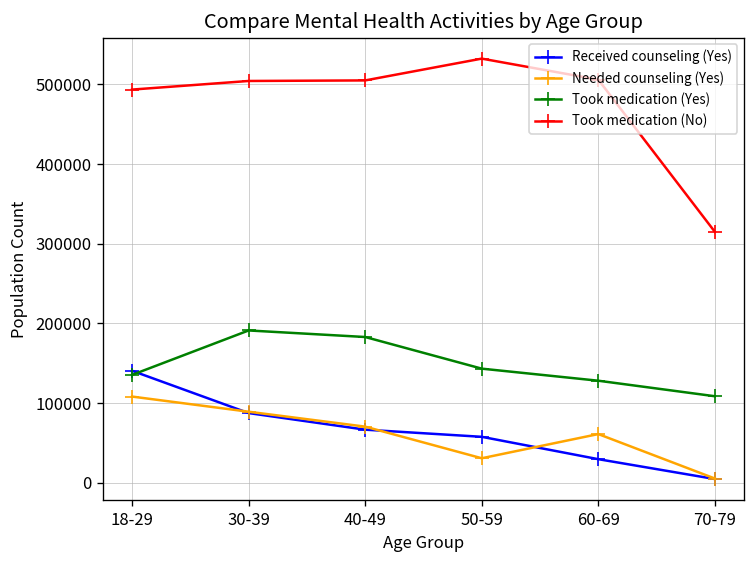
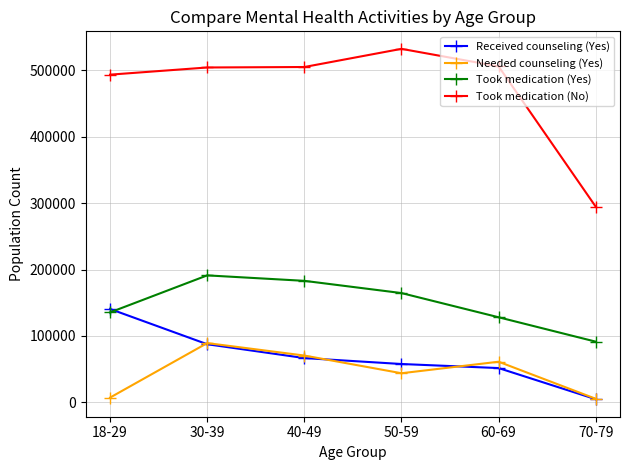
Needed counseling (Yes), 18-29: 110000 -> 10000
Needed counseling (Yes), 50-59: 30000 -> 40000
Took medication (Yes), 50-59: 140000 -> 160000
Received counseling (Yes), 60-69: 30000 -> 50000
Took medication (Yes), 70-79: 110000 -> 90000
Took medication (No), 70-79: 320000 -> 290000
